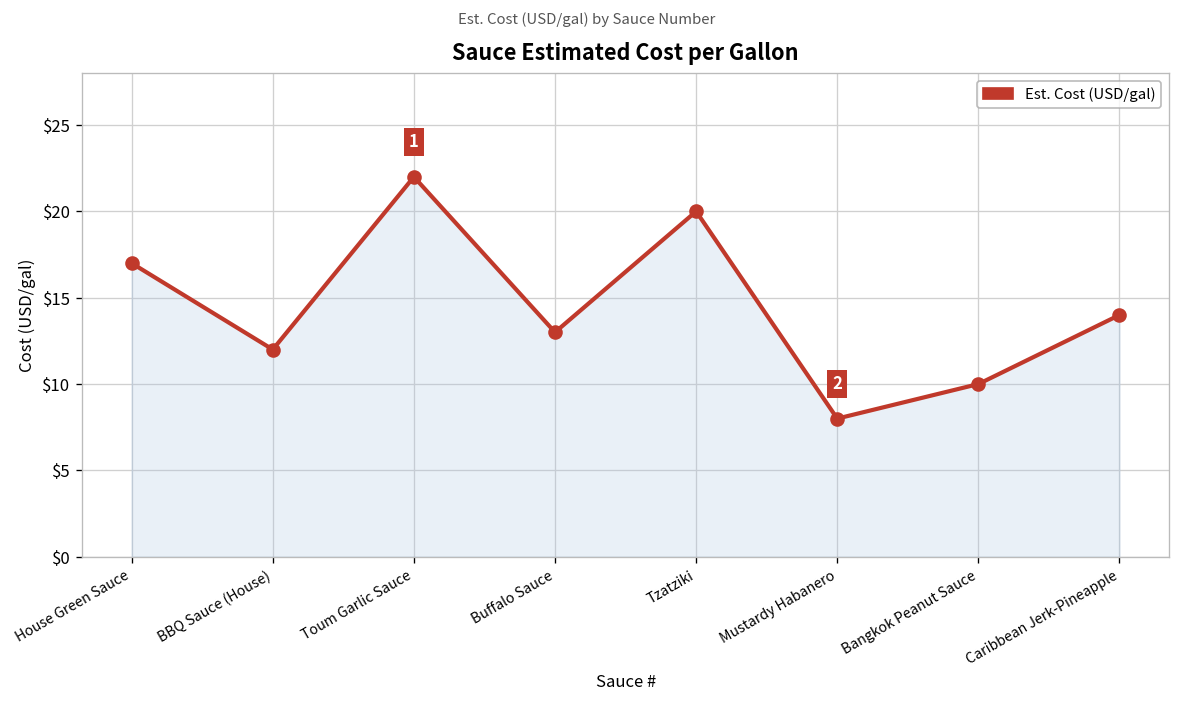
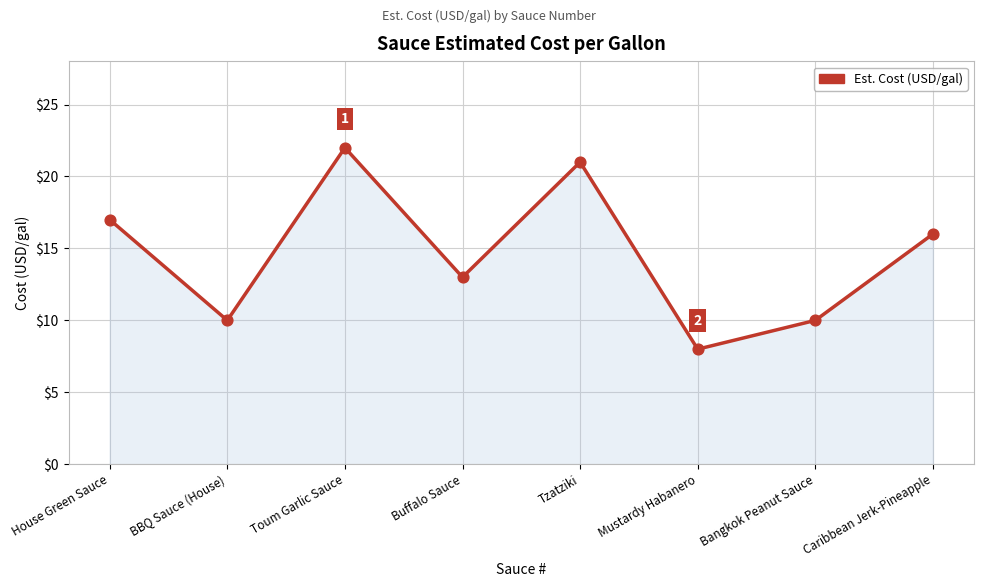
BBQ Sauce (House): $12 -> $10
Tzatziki: $20 -> $21
Caribbean Jerk-Pineapple: $14 -> $16
